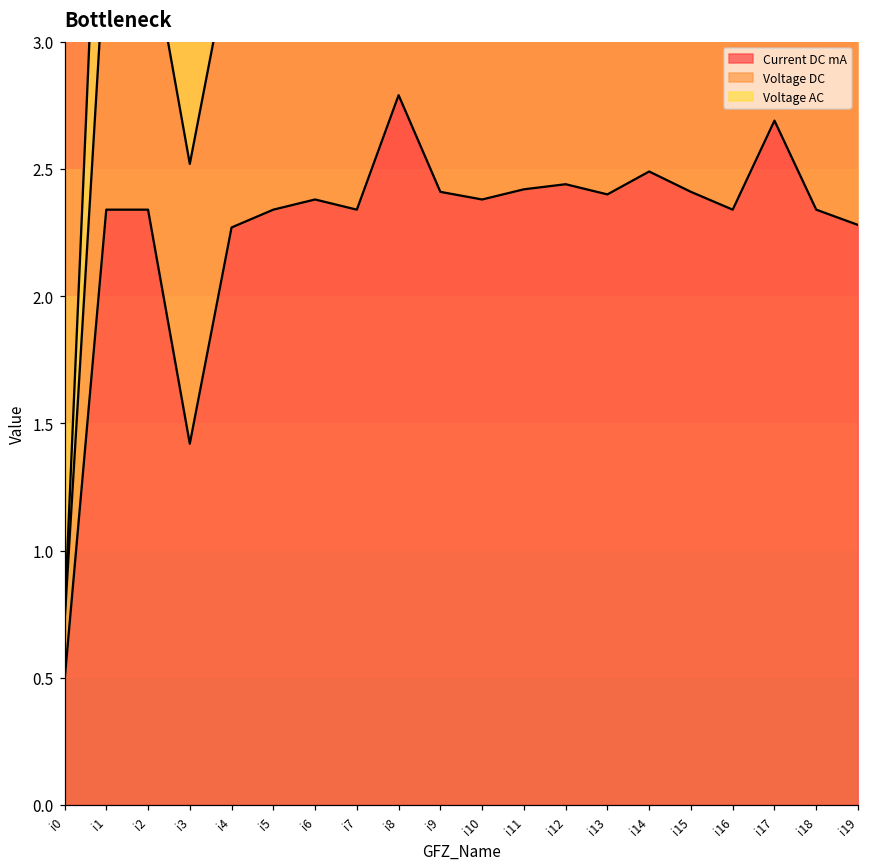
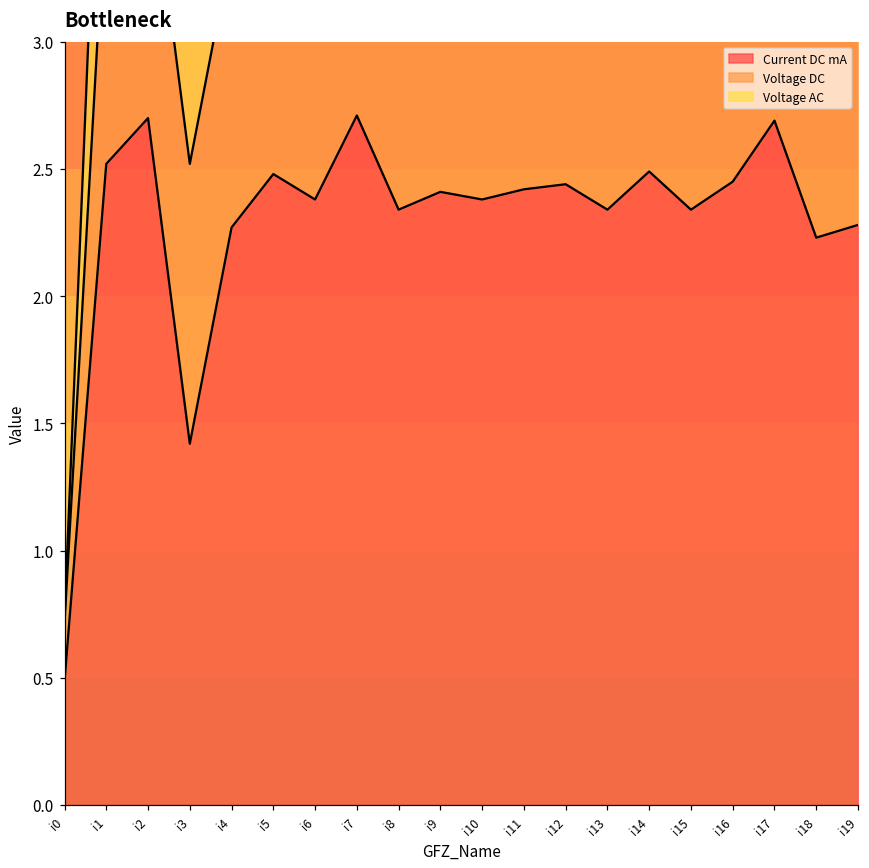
Current DC mA, i1: 2.34 -> 2.52
Current DC mA, i2: 2.34 -> 2.70
Current DC mA, i5: 2.34 -> 2.48
Current DC mA, i7: 2.34 -> 2.71
Current DC mA, i8: 2.79 -> 2.34
Current DC mA, i13: 2.40 -> 2.34
Current DC mA, i15: 2.41 -> 2.34
Current DC mA, i16: 2.34 -> 2.45
Current DC mA, i18: 2.34 -> 2.23
